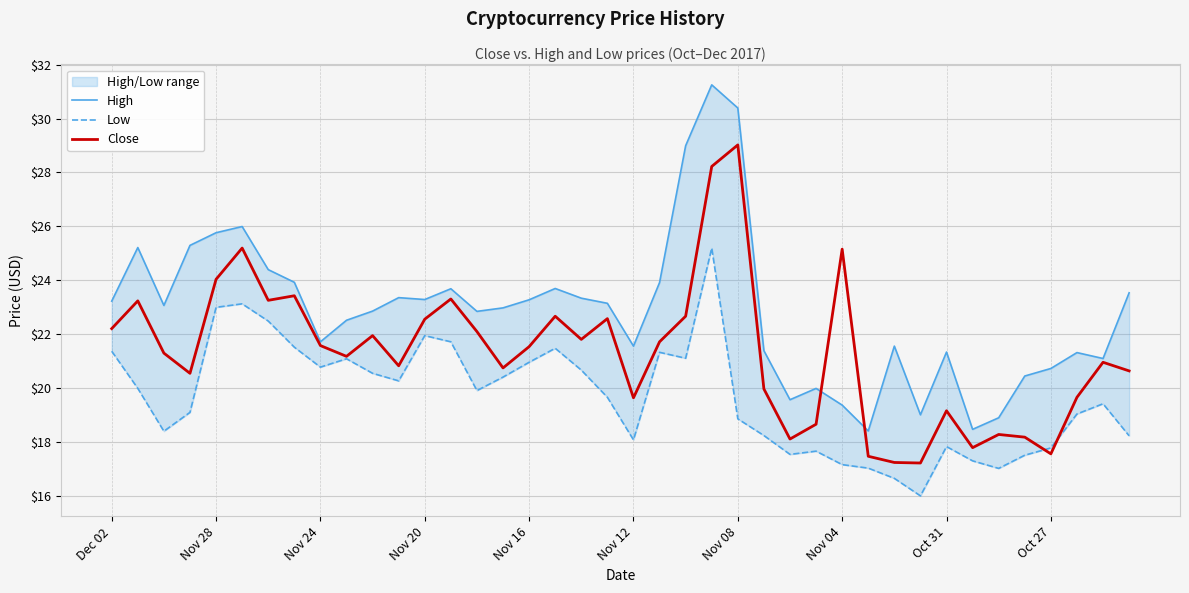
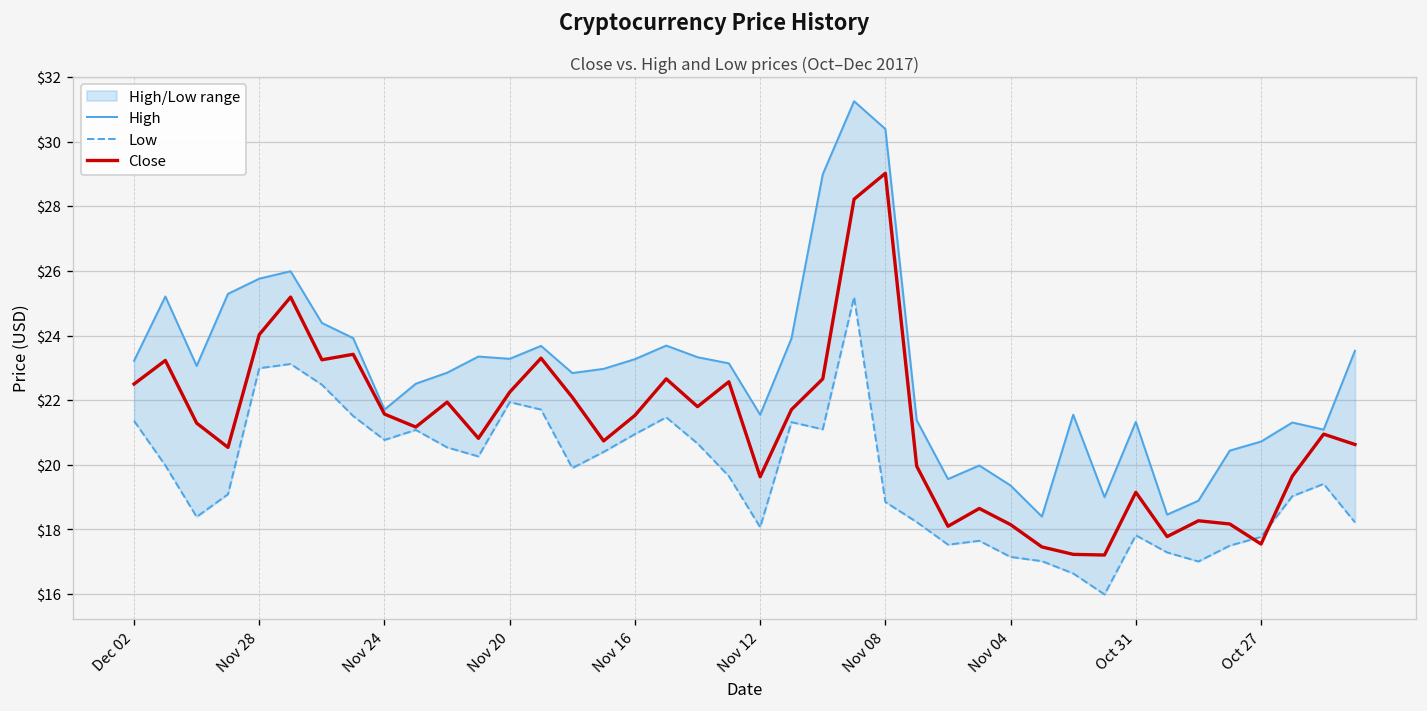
Close, Dec 02: $22.2 -> $22.5
Close, Nov 20: $22.6 -> $22.3
Close, Nov 04: $25.2 -> $18.2
